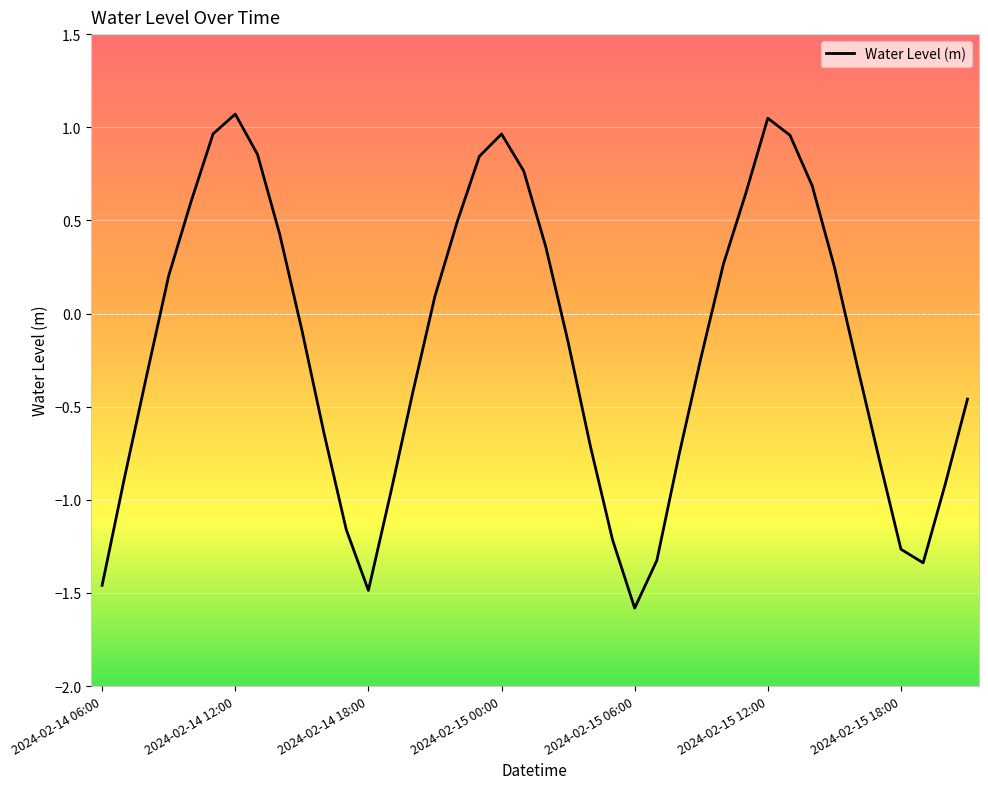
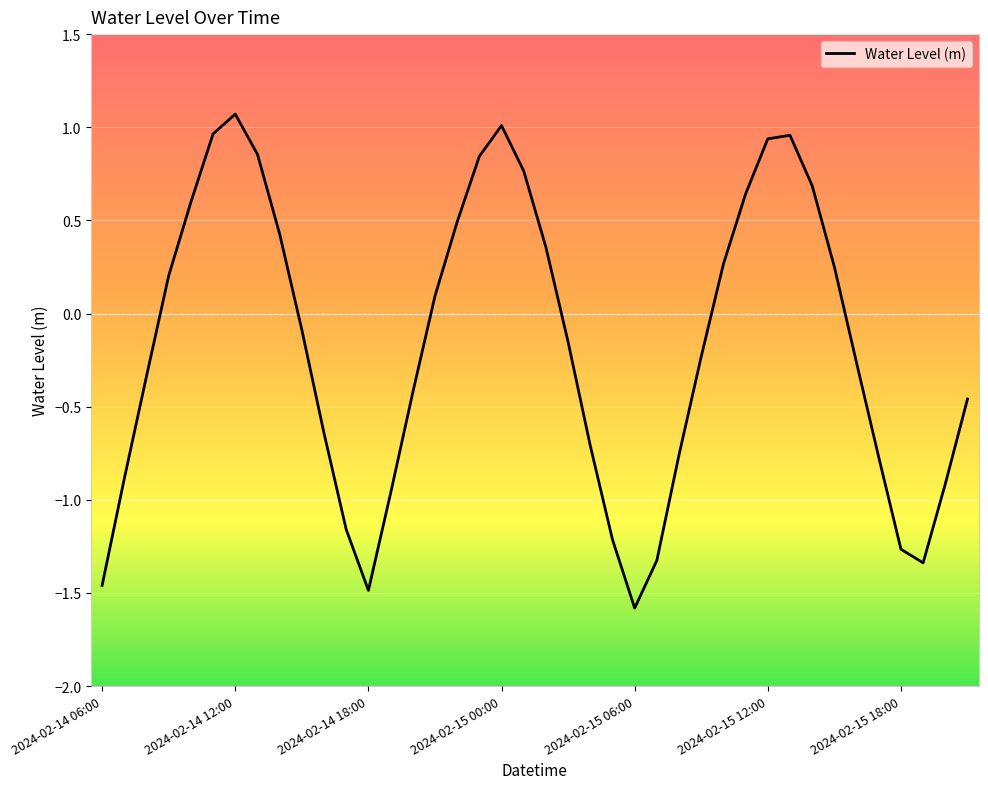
2024-02-15 00:00: 0.96 -> 1.01
2024-02-15 12:00: 1.05 -> 0.94
